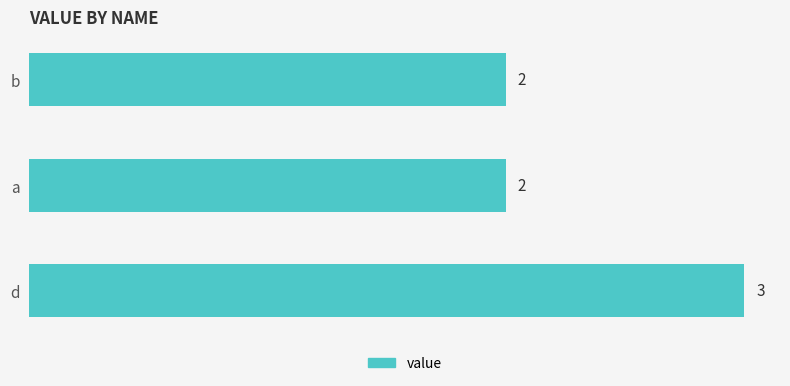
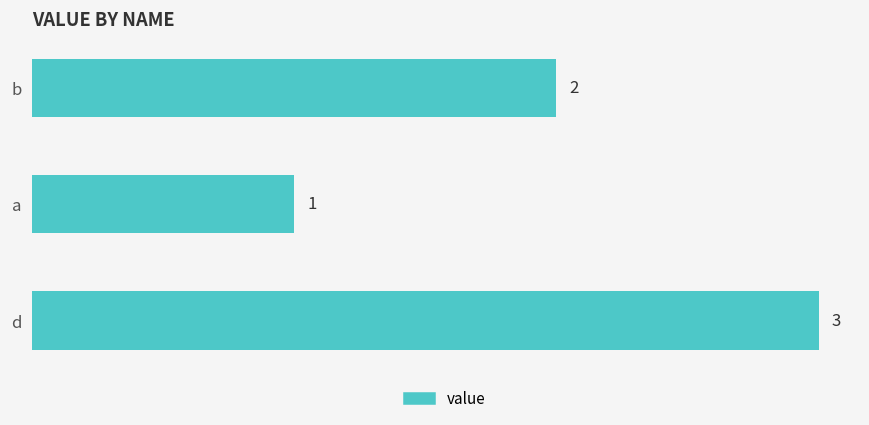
a: 2 -> 1
